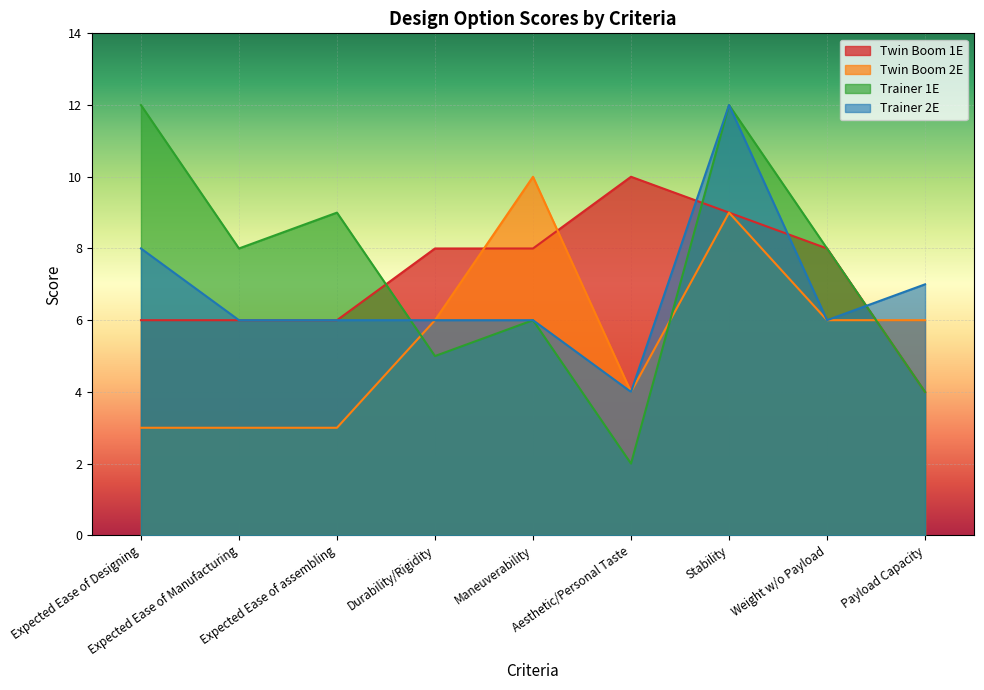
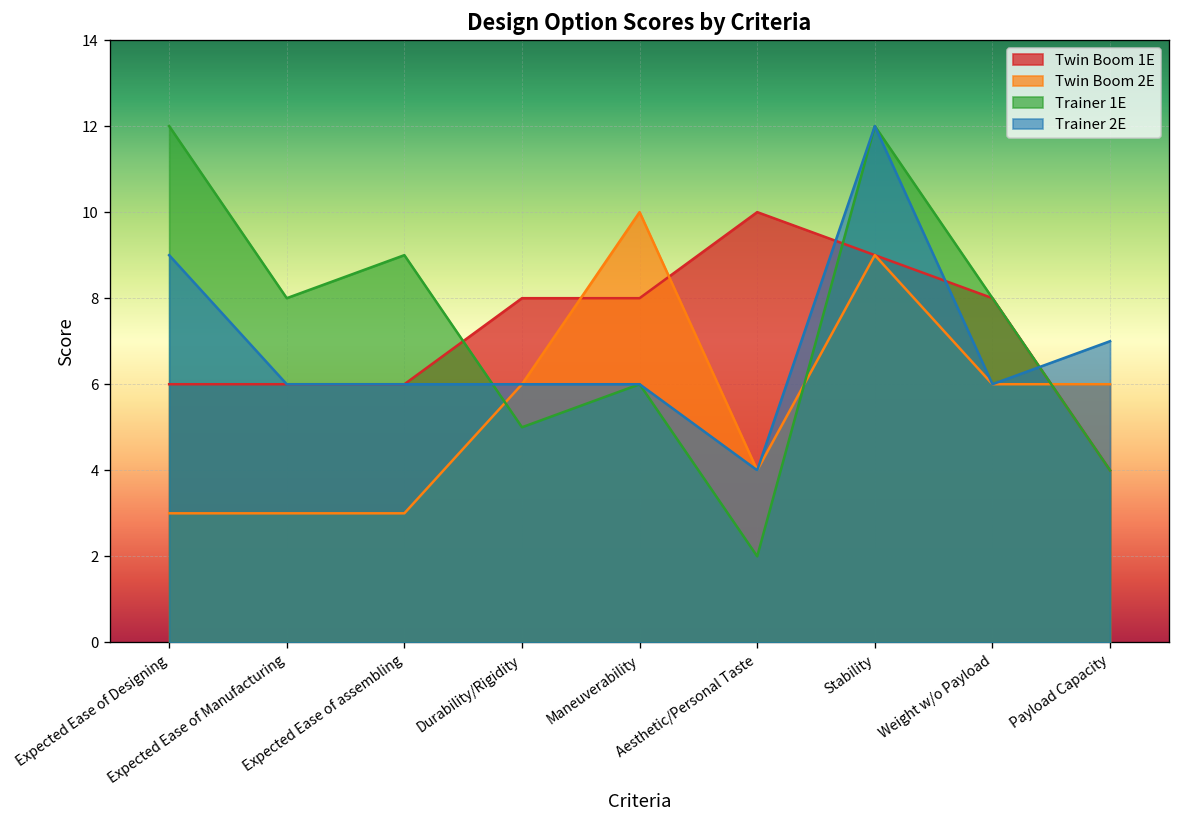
Trainer 2E, Expected Ease of Designing: 8 -> 9
